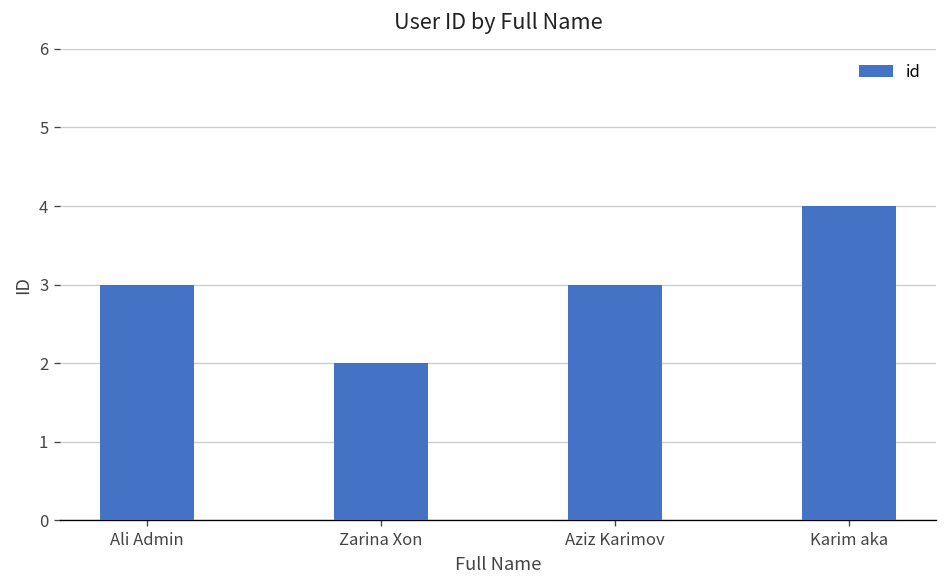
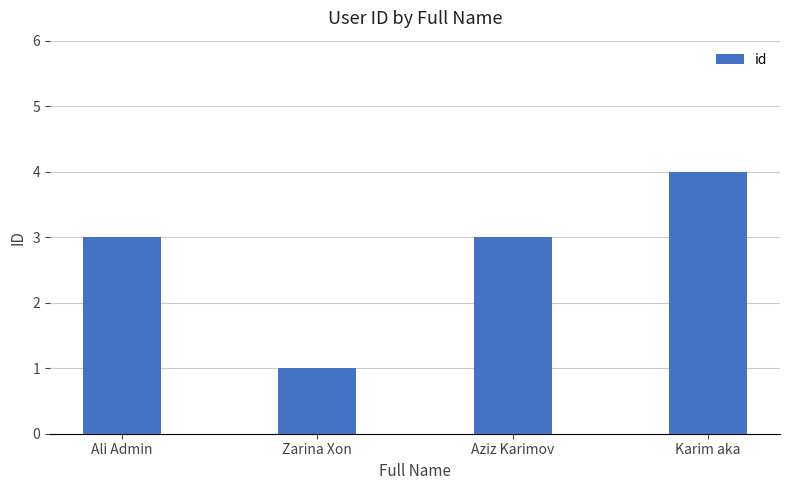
Zarina Xon: 2 -> 1
